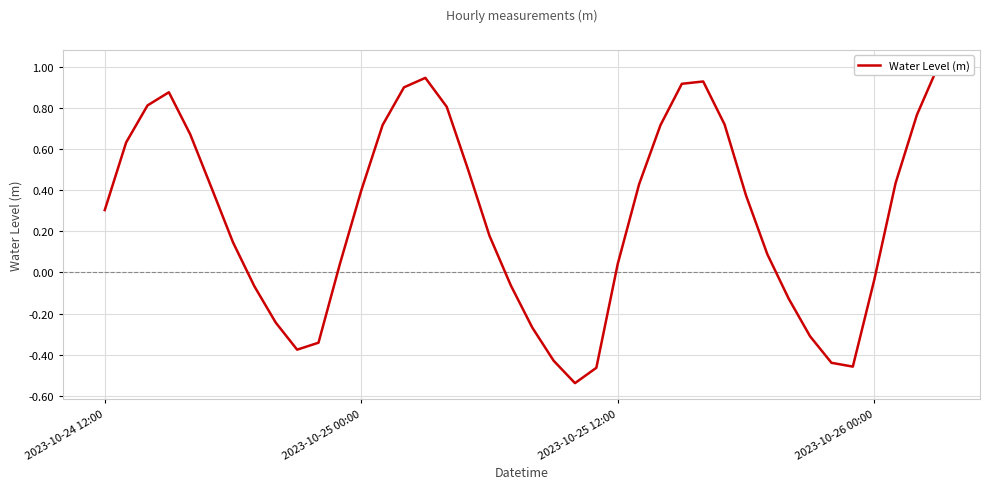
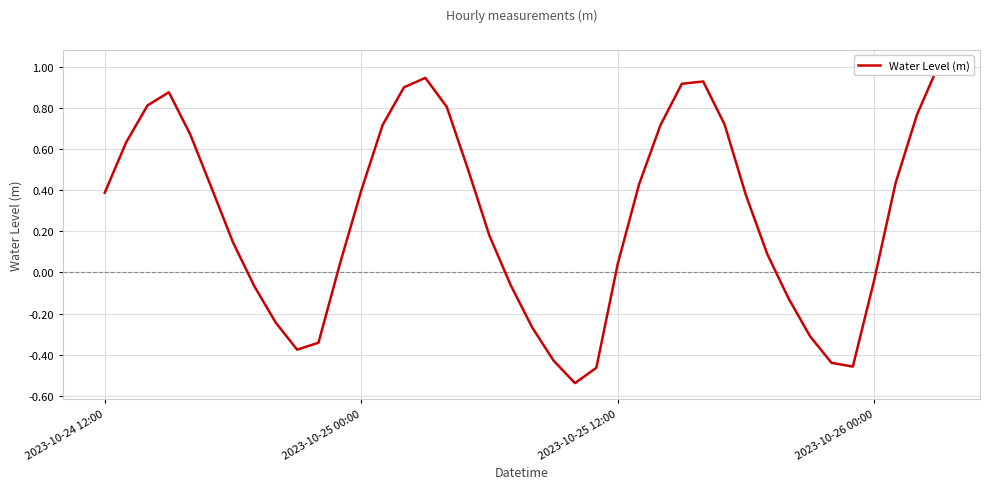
2023-10-24 12:00: 0.30 -> 0.39
